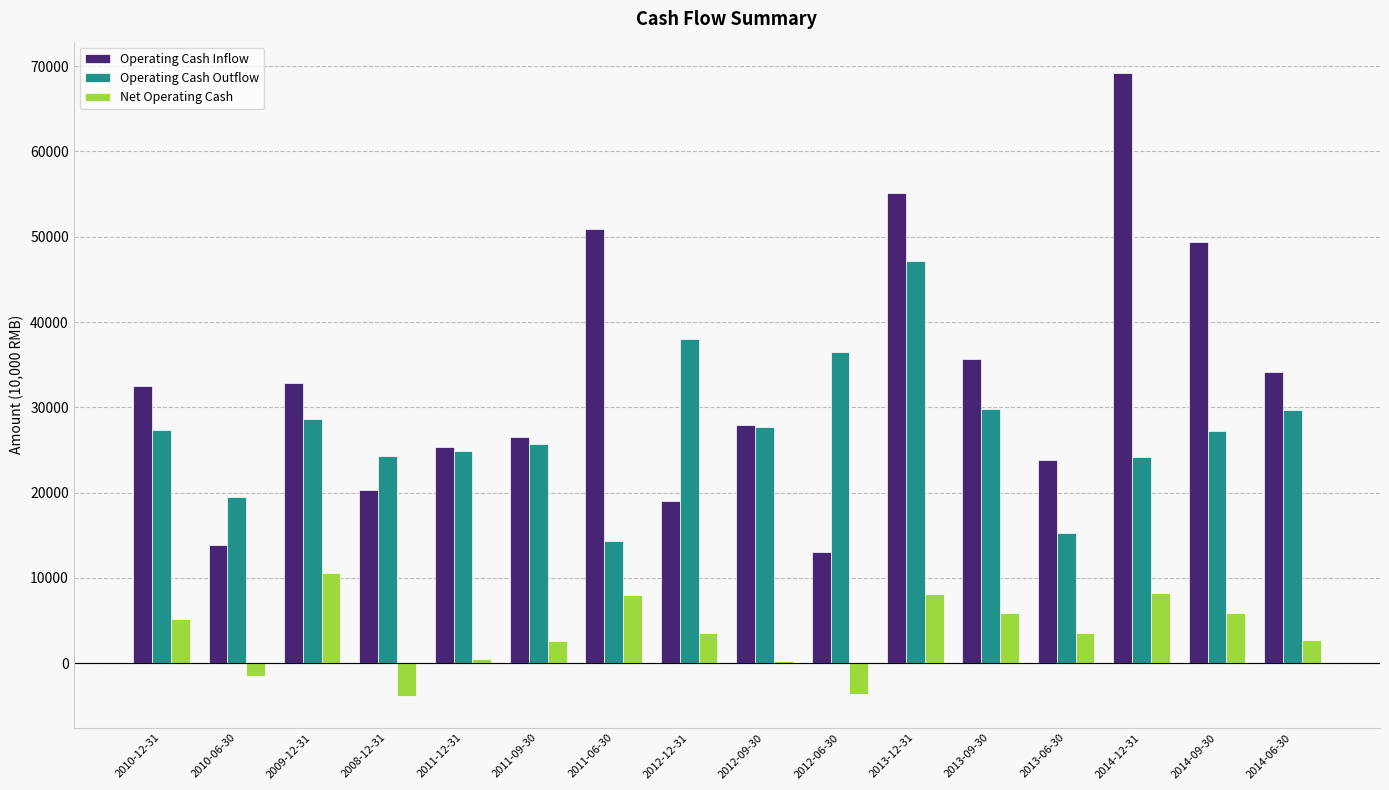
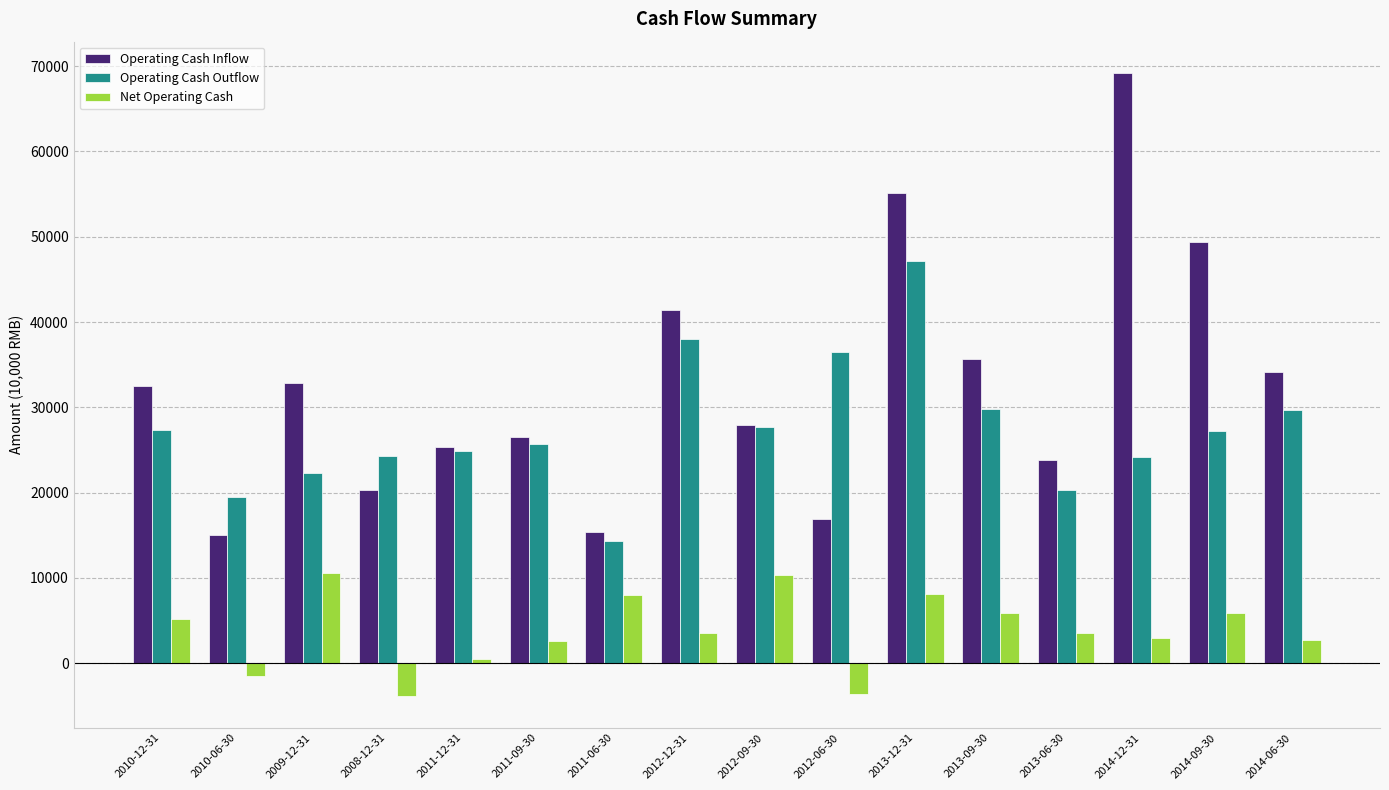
Operating Cash Inflow, 2010-06-30: 14000 -> 15000
Operating Cash Outflow, 2009-12-31: 29000 -> 22000
Operating Cash Inflow, 2011-06-30: 51000 -> 15000
Operating Cash Inflow, 2012-12-31: 19000 -> 41000
Net Operating Cash, 2012-09-30: 0 -> 10000
Operating Cash Inflow, 2012-06-30: 13000 -> 17000
Operating Cash Outflow, 2013-06-30: 15000 -> 20000
Net Operating Cash, 2014-12-31: 8000 -> 3000
